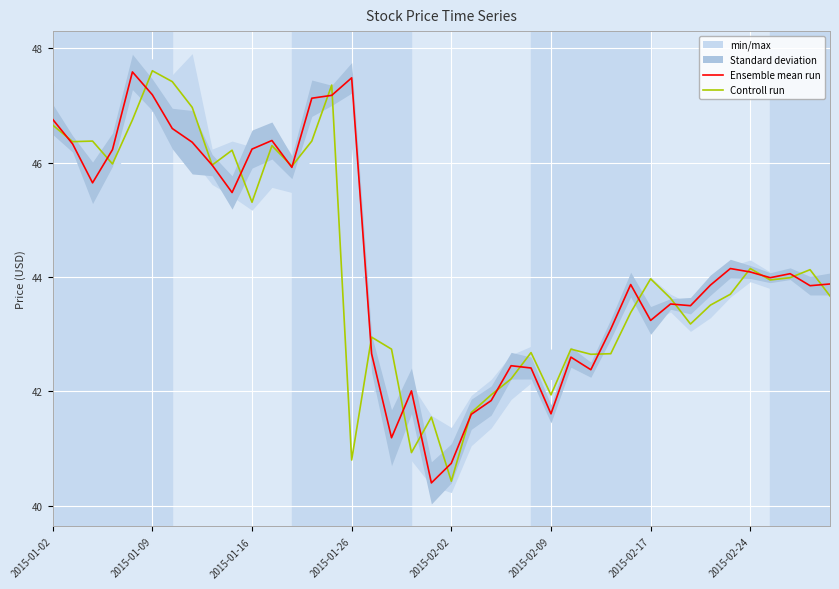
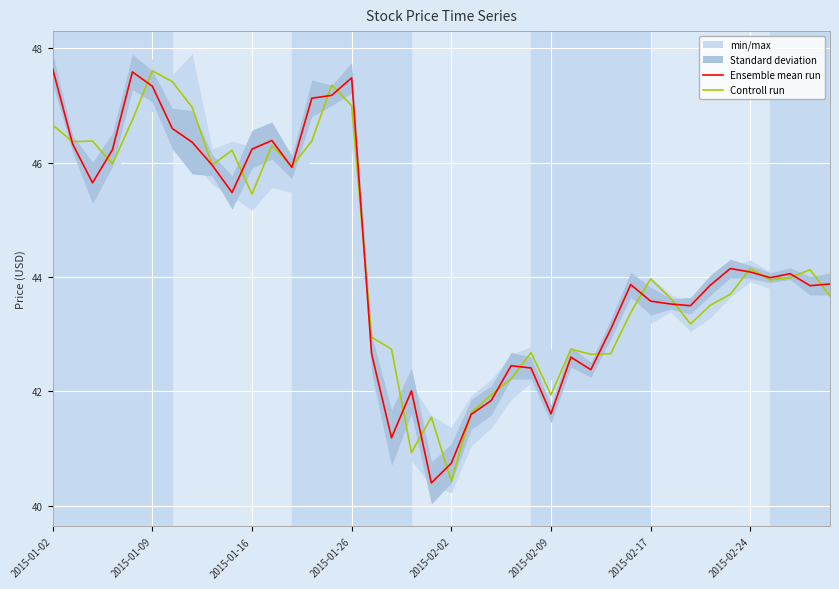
Ensemble mean run, 2015-01-02: 46.8 -> 47.6
Ensemble mean run, 2015-01-09: 47.2 -> 47.3
Controll run, 2015-01-16: 45.3 -> 45.5
Controll run, 2015-01-26: 40.8 -> 47.0
Ensemble mean run, 2015-02-17: 43.2 -> 43.6
